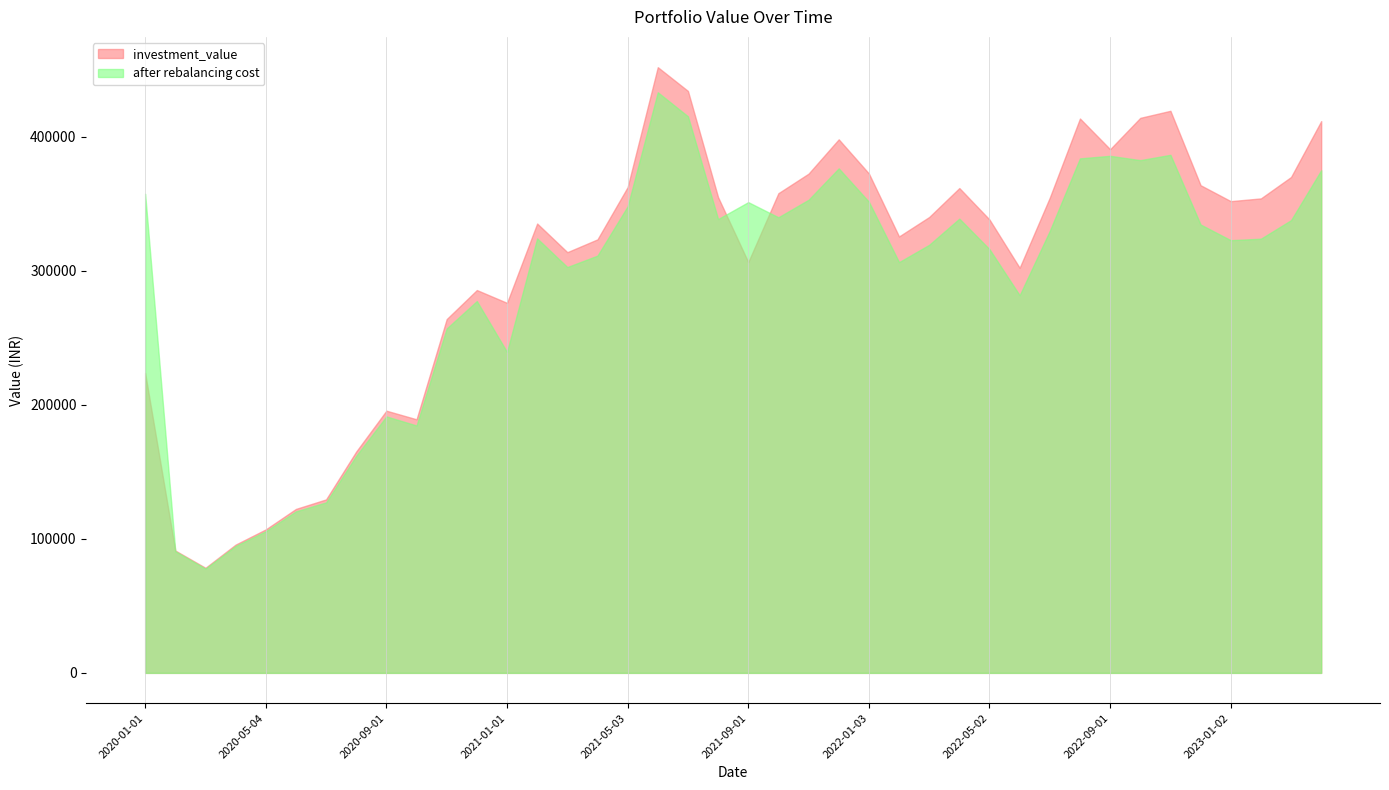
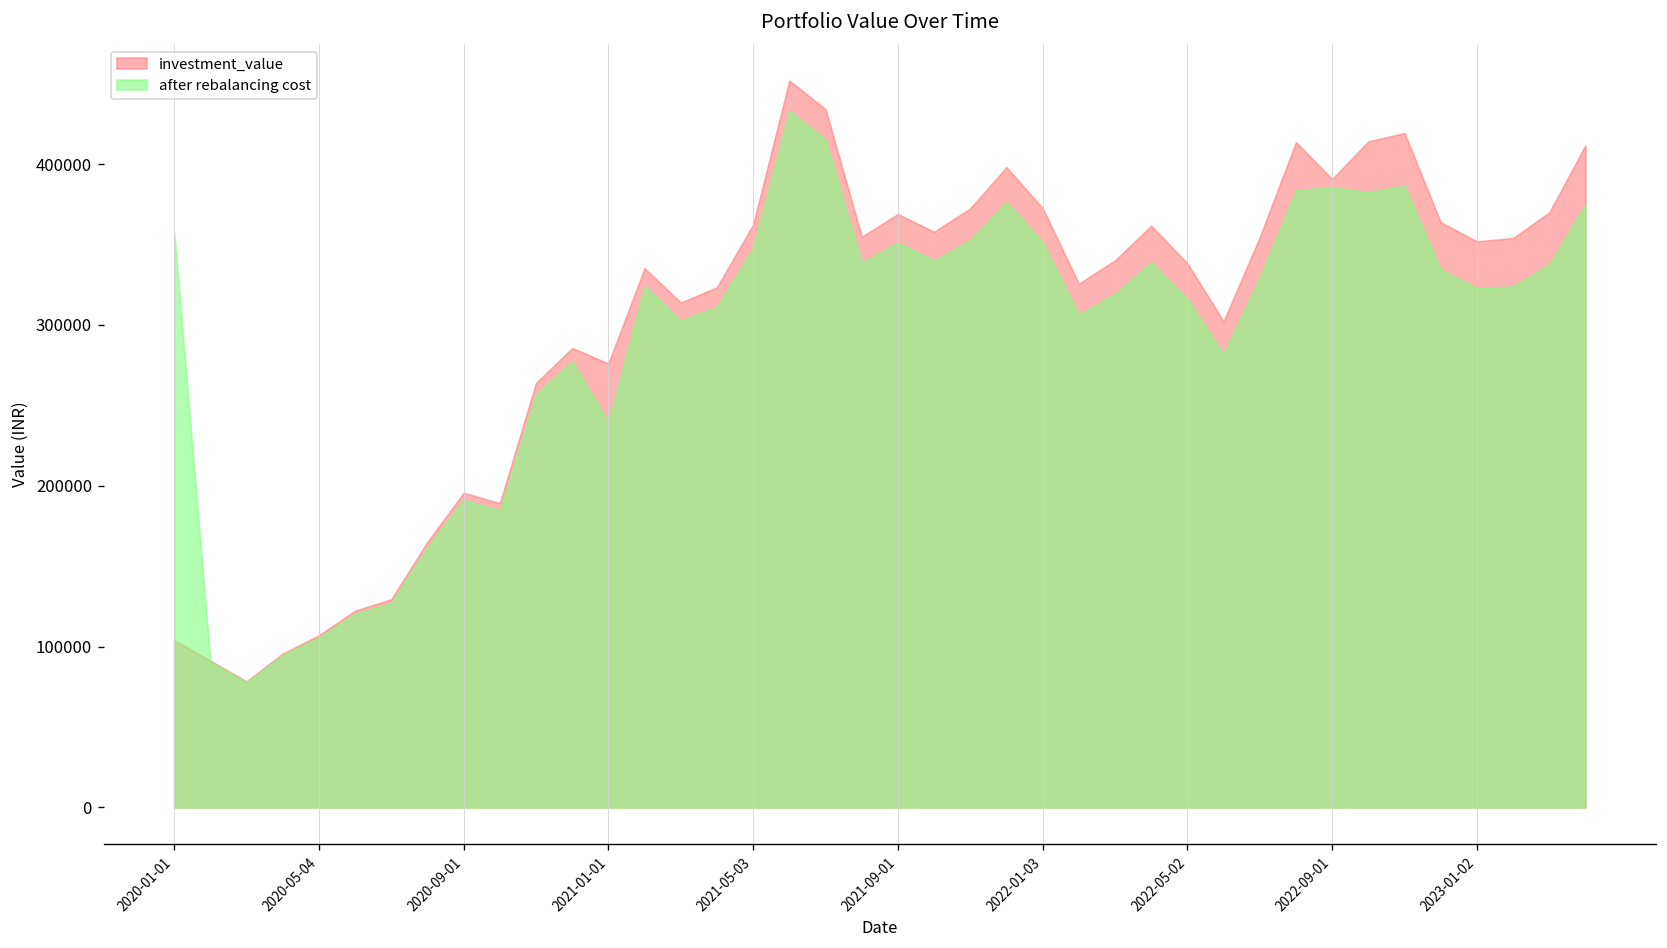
investment_value, 2020-01-01: 224000 -> 104000
investment_value, 2021-09-01: 306000 -> 369000
